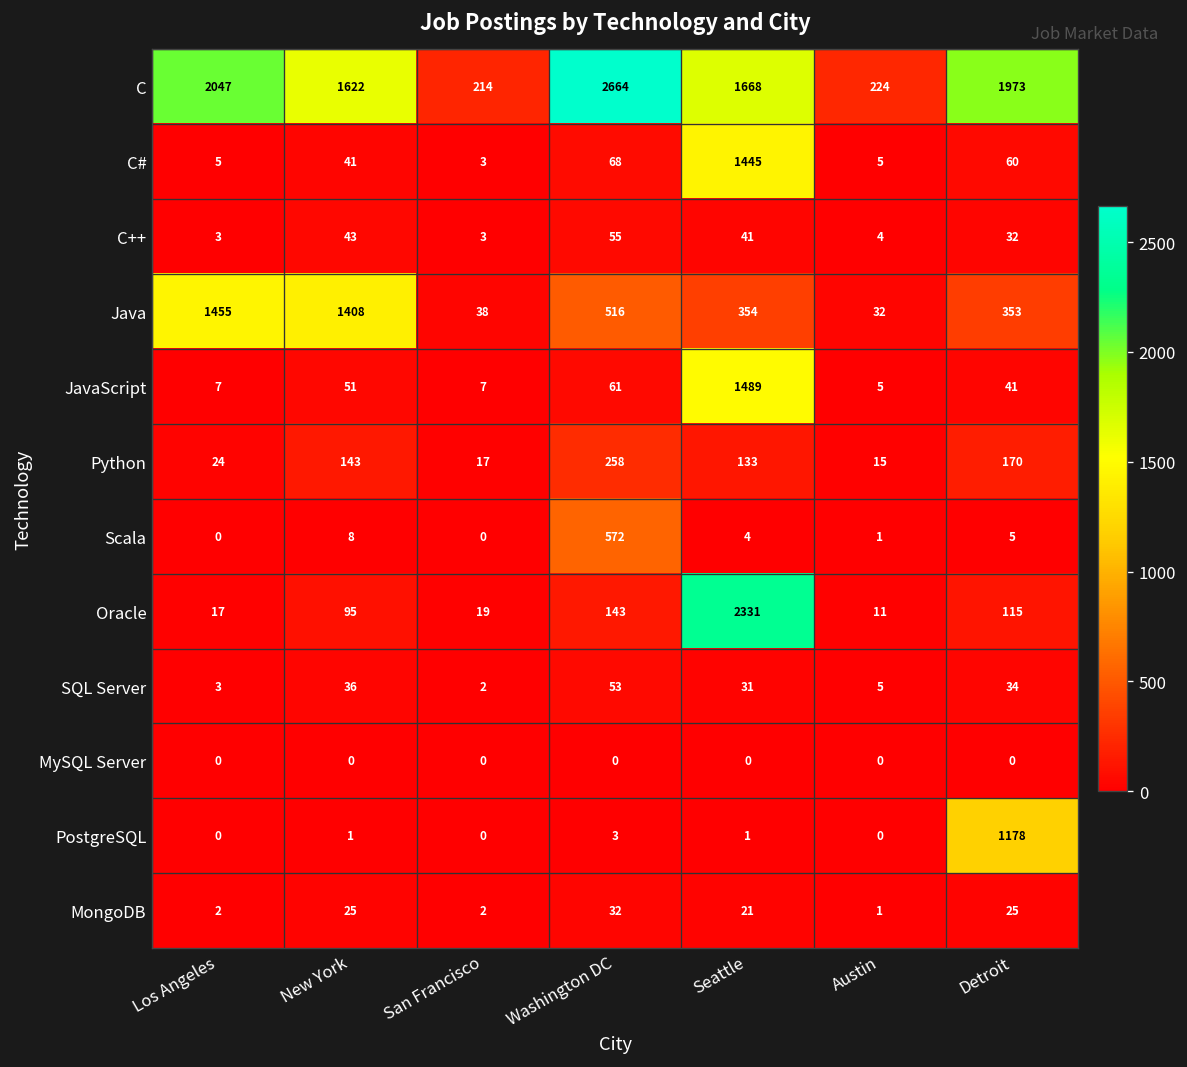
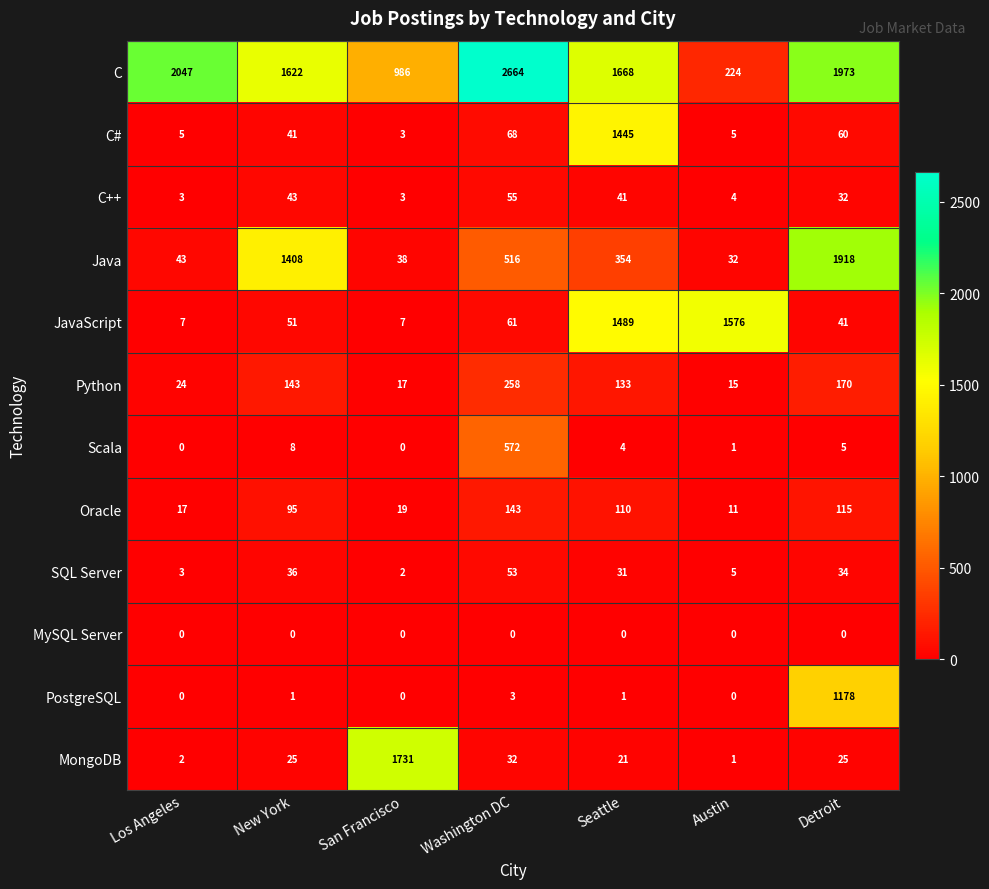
C, San Francisco: 214 -> 986
Java, Los Angeles: 1455 -> 43
Java, Detroit: 353 -> 1918
JavaScript, Austin: 5 -> 1576
Oracle, Seattle: 2331 -> 110
MongoDB, San Francisco: 2 -> 1731
